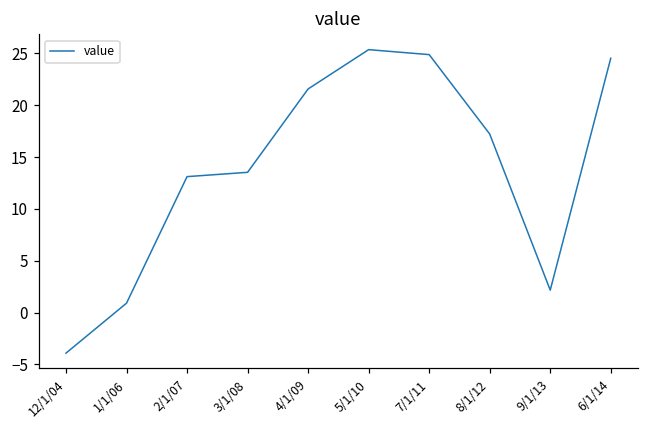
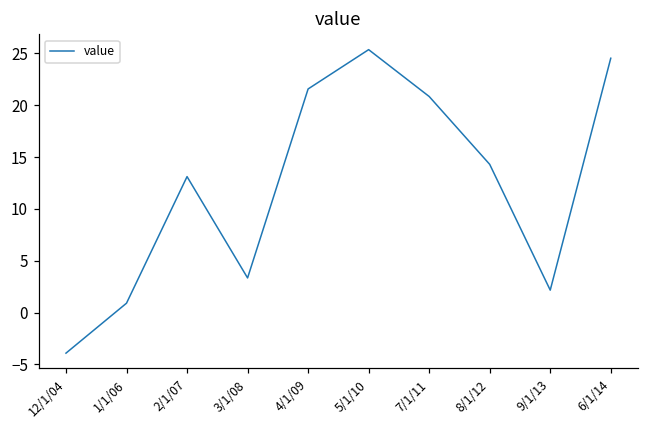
3/1/08: 14 -> 3
7/1/11: 25 -> 21
8/1/12: 17 -> 14
